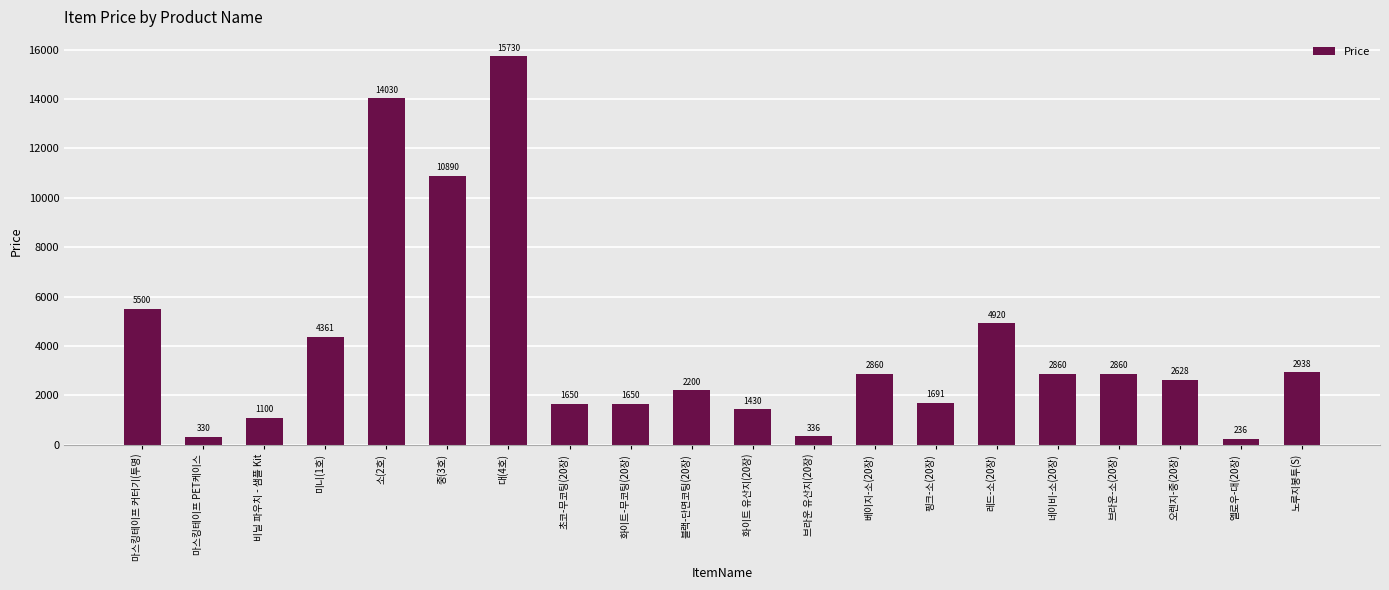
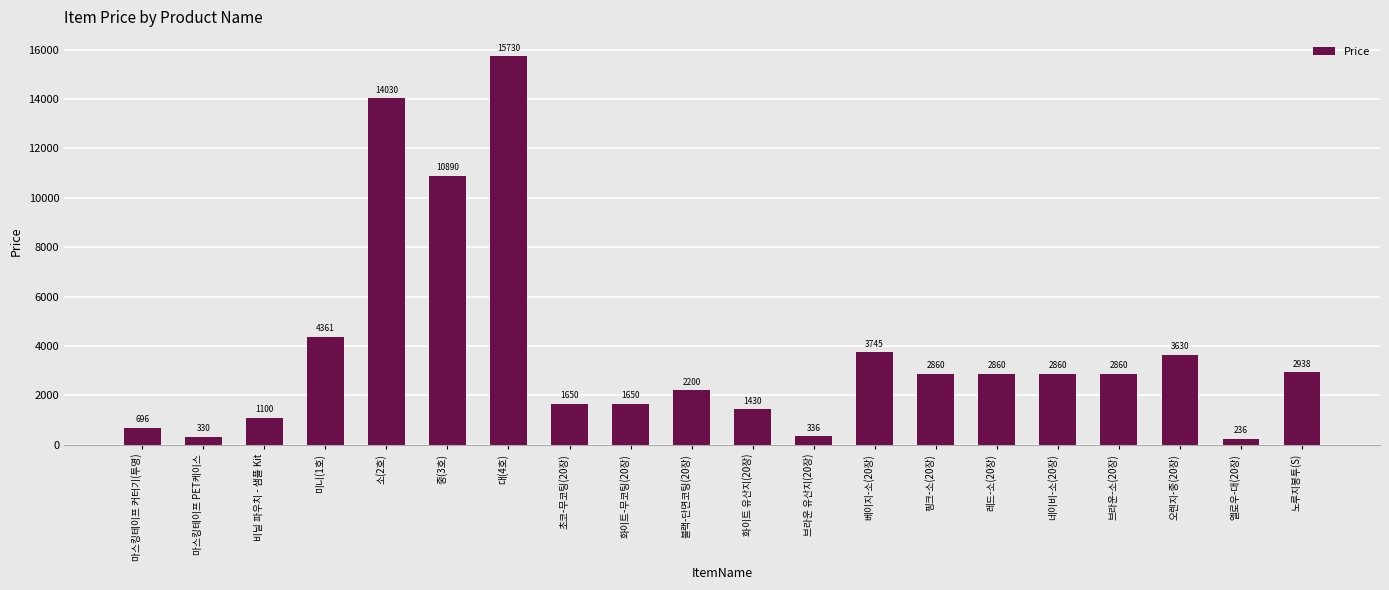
마스킹테이프 커터기(투명): 5500 -> 696
베이지-소(20장): 2860 -> 3745
핑크-소(20장): 1691 -> 2860
레드-소(20장): 4920 -> 2860
오렌지-중(20장): 2628 -> 3630
